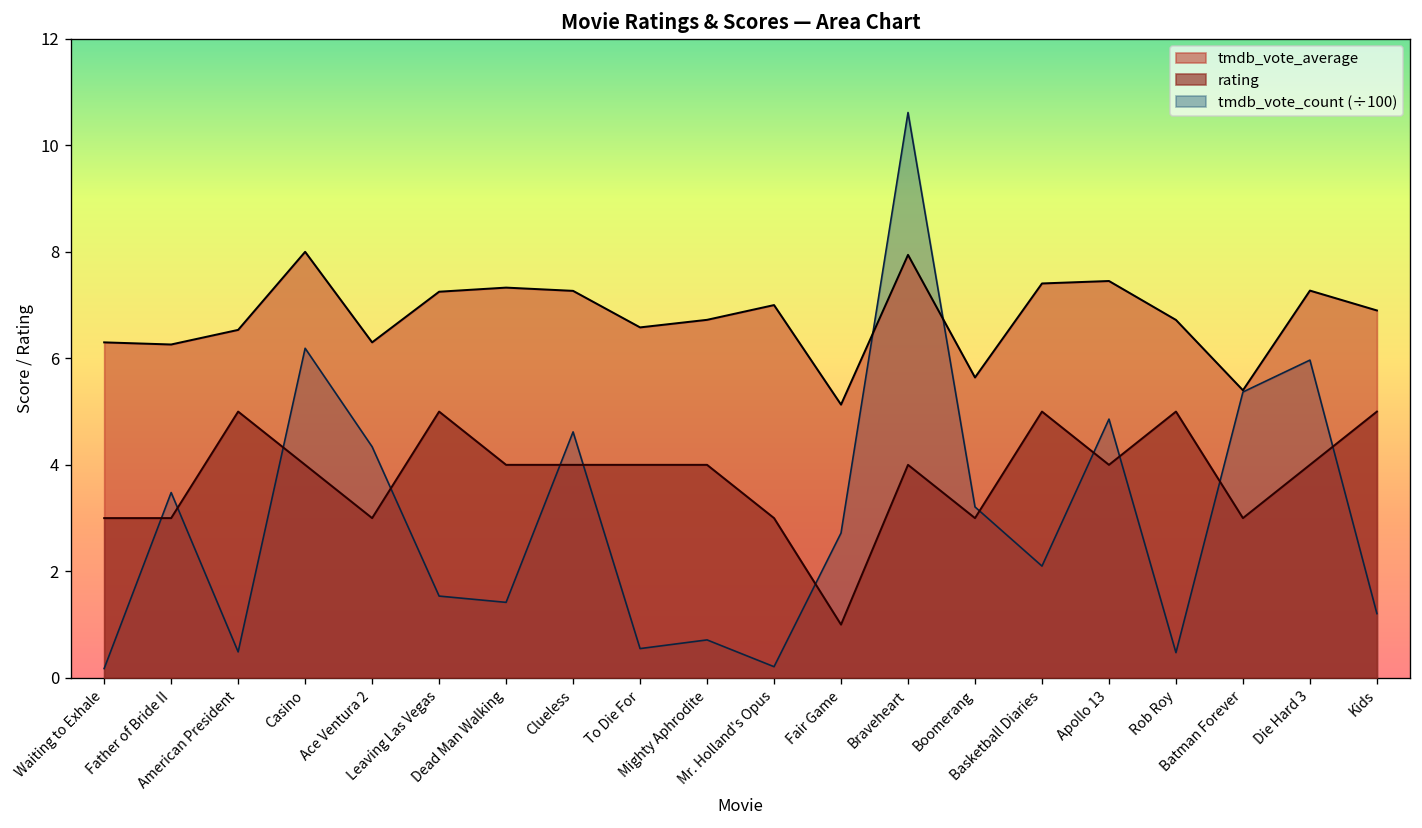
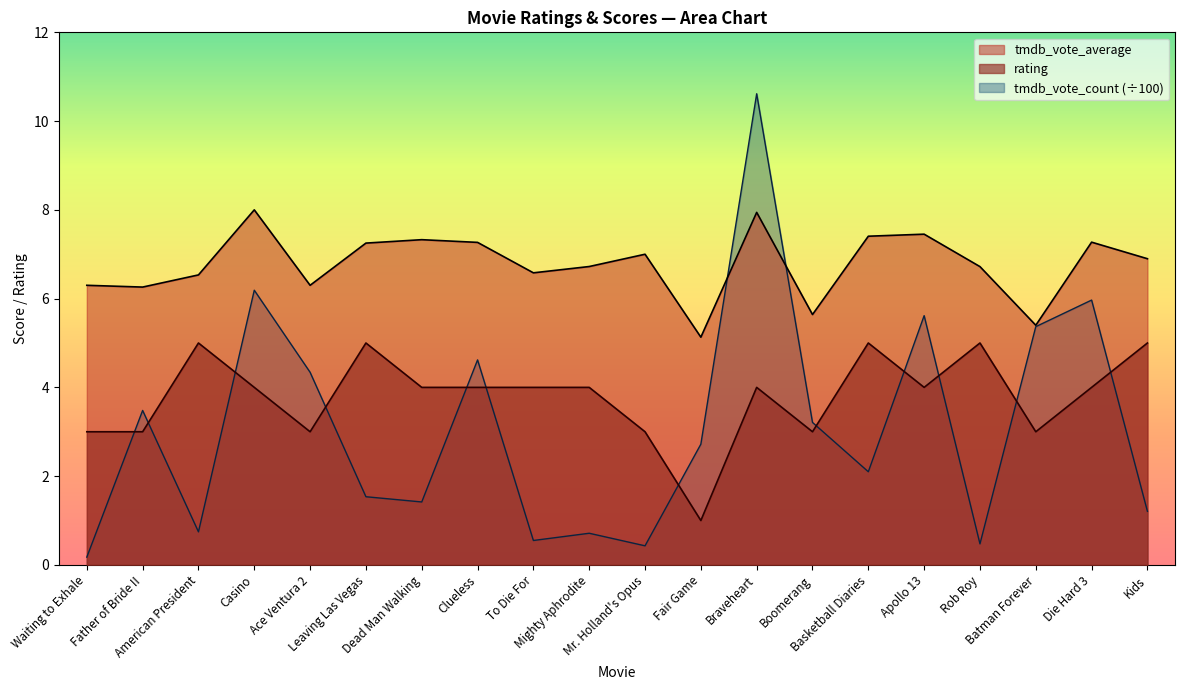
tmdb_vote_count (÷100), American President: 0.5 -> 0.7
tmdb_vote_count (÷100), Mr. Holland's Opus: 0.2 -> 0.4
tmdb_vote_count (÷100), Apollo 13: 4.9 -> 5.6
